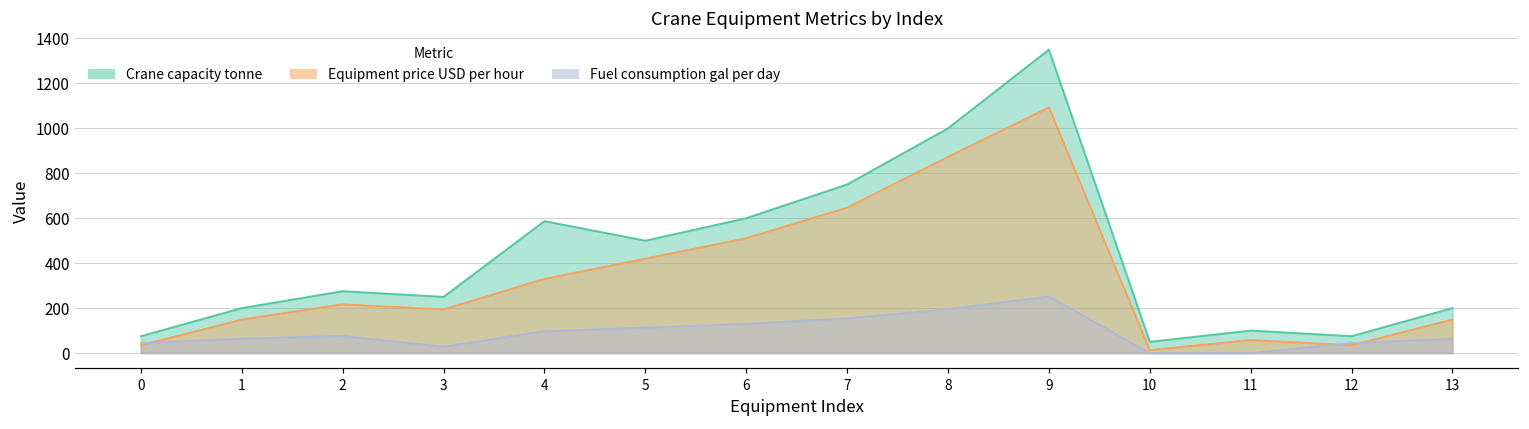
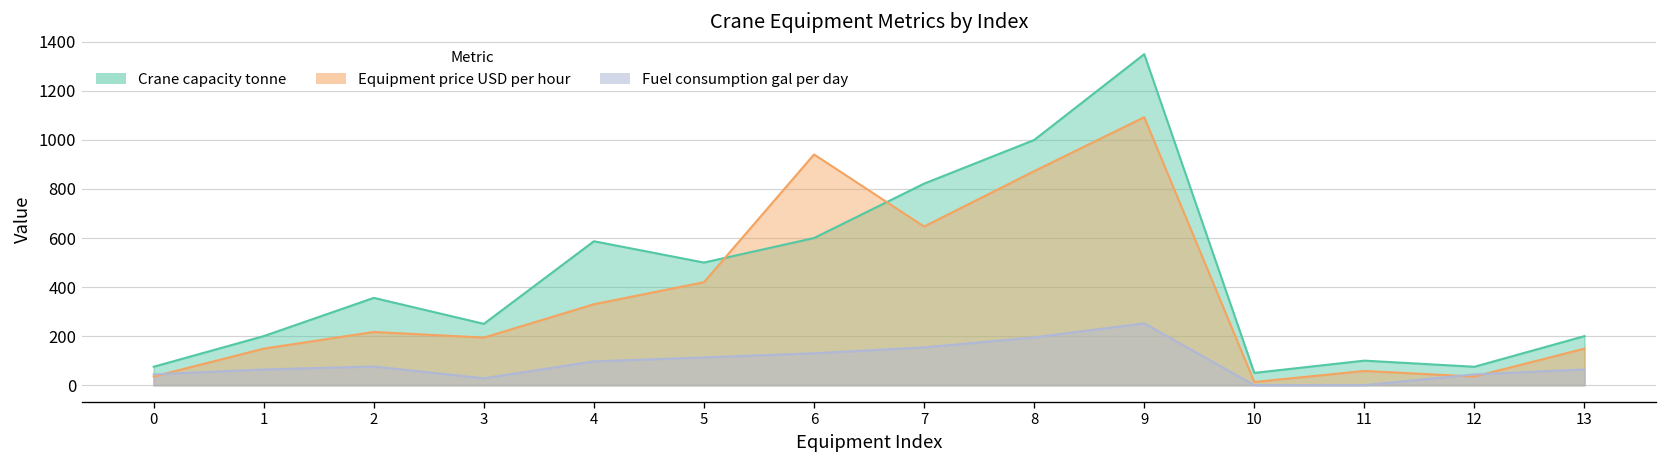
Crane capacity tonne, 2: 280 -> 360
Equipment price USD per hour, 6: 510 -> 940
Crane capacity tonne, 7: 750 -> 820
